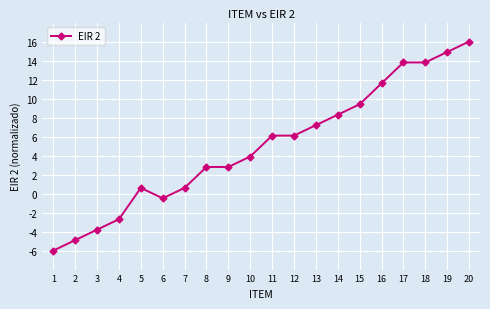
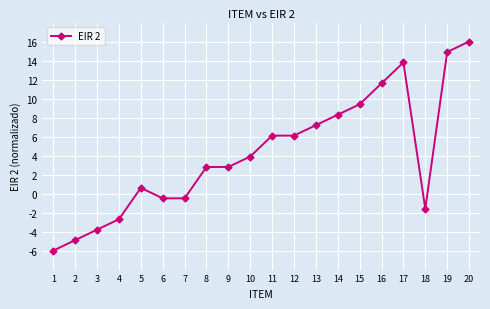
7: 1 -> -1
18: 14 -> -2
